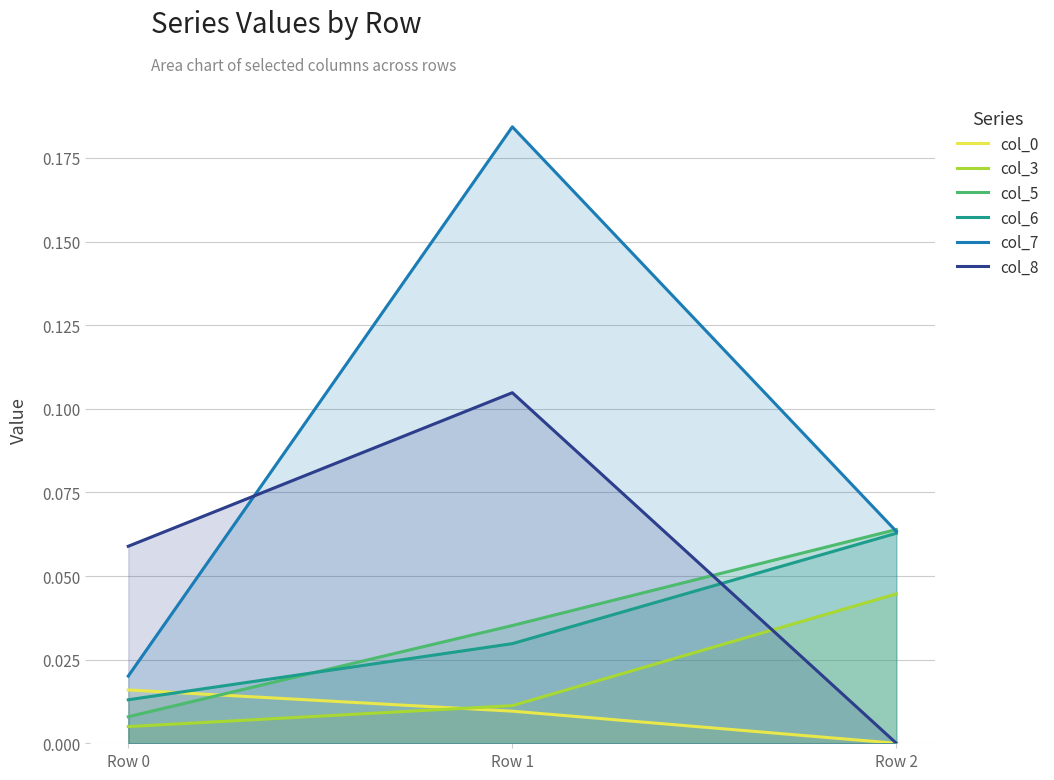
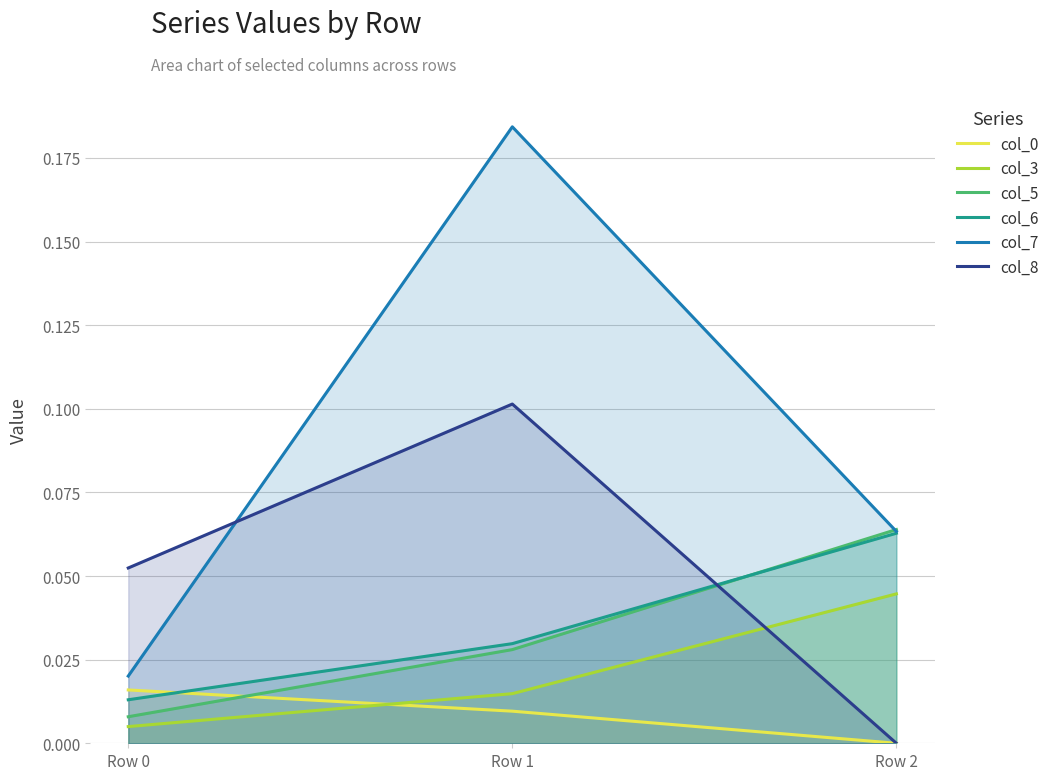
col_8, Row 0: 0.059 -> 0.052
col_3, Row 1: 0.011 -> 0.015
col_5, Row 1: 0.035 -> 0.028
col_8, Row 1: 0.105 -> 0.101
